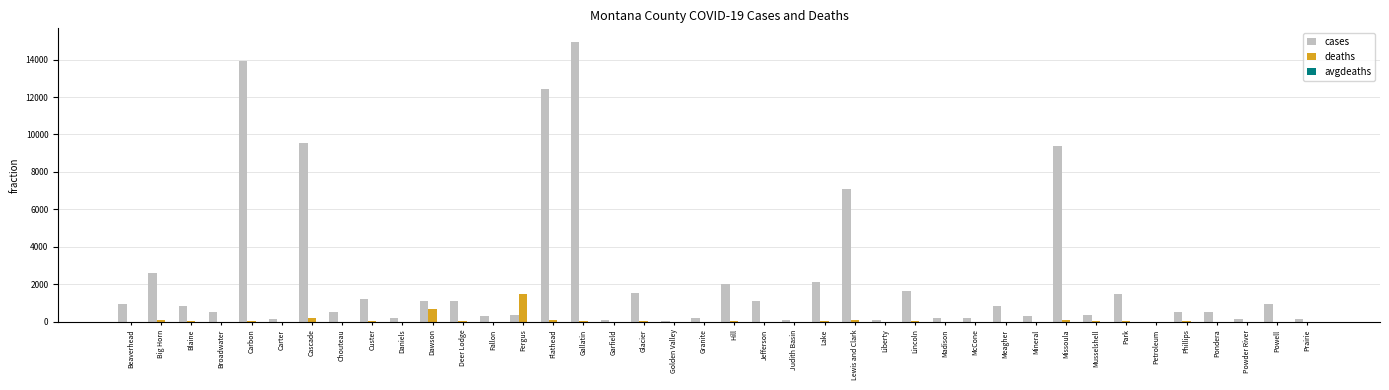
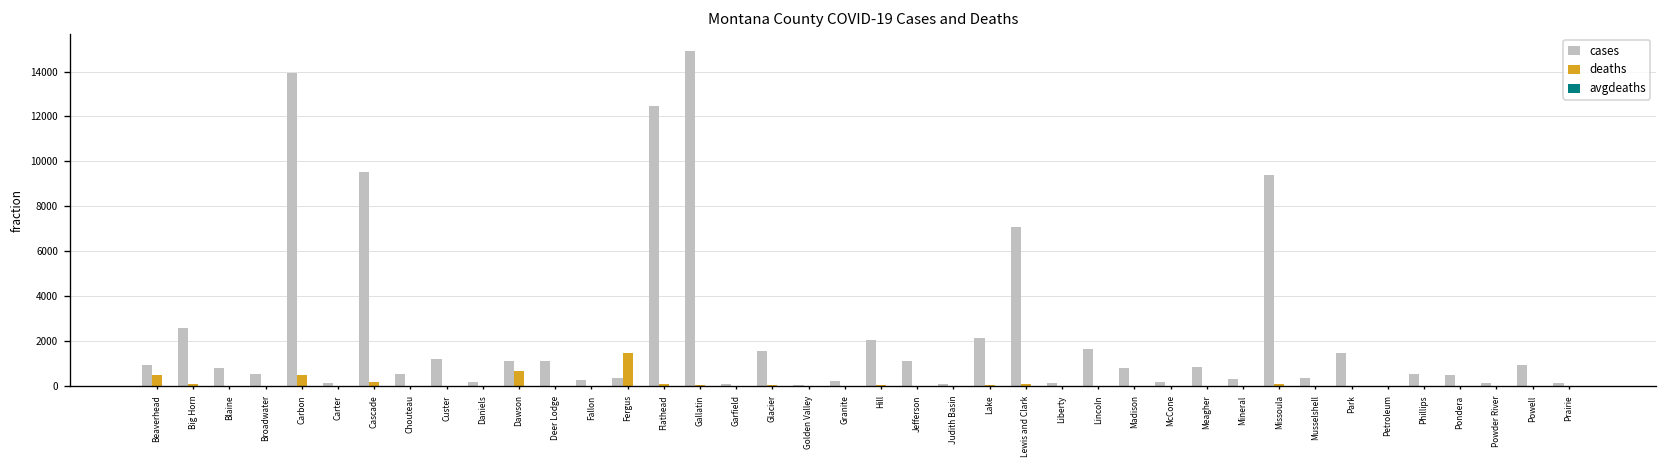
deaths, Beaverhead: 0 -> 500
deaths, Carbon: 0 -> 500
cases, Madison: 200 -> 800
